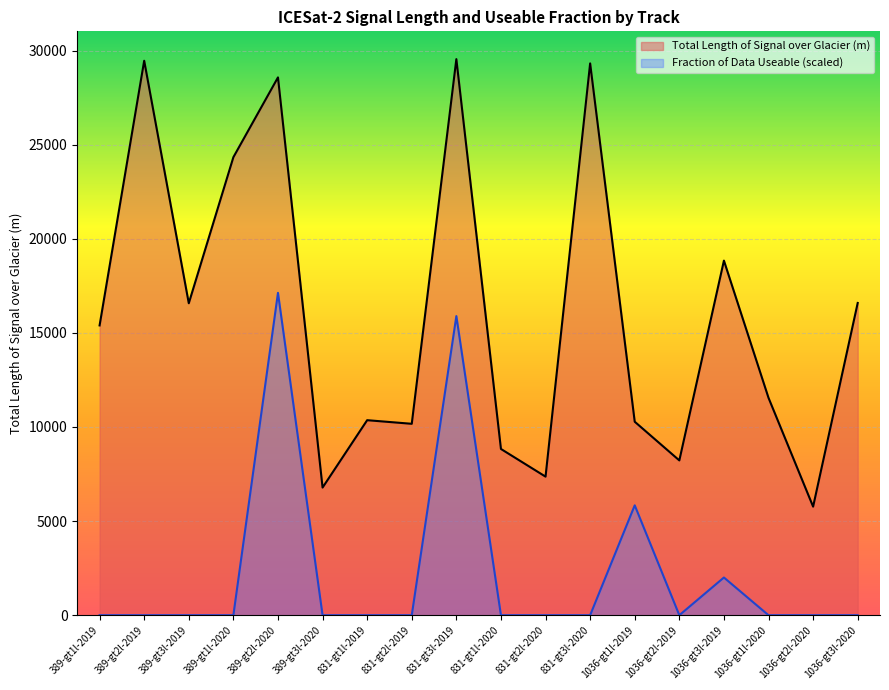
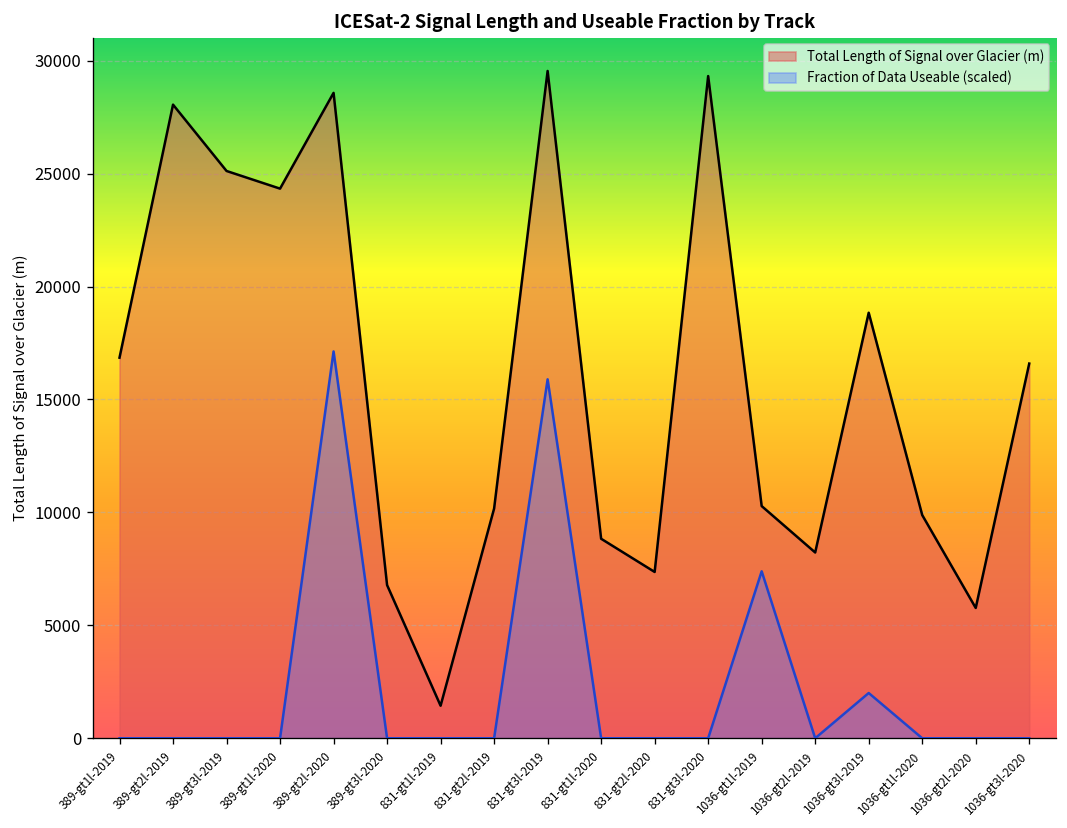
Total Length of Signal over Glacier (m), 389-gt1l-2019: 15400 -> 16900
Total Length of Signal over Glacier (m), 389-gt2l-2019: 29500 -> 28100
Total Length of Signal over Glacier (m), 389-gt3l-2019: 16600 -> 25100
Total Length of Signal over Glacier (m), 831-gt1l-2019: 10400 -> 1400
Fraction of Data Useable (scaled), 1036-gt1l-2019: 5800 -> 7400
Total Length of Signal over Glacier (m), 1036-gt1l-2020: 11500 -> 9900
